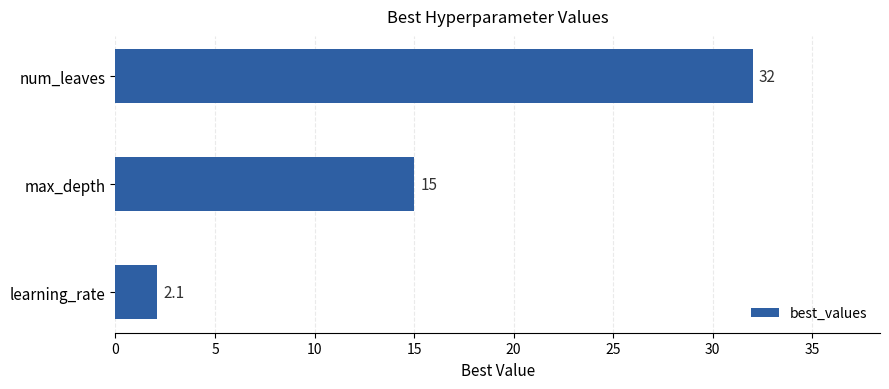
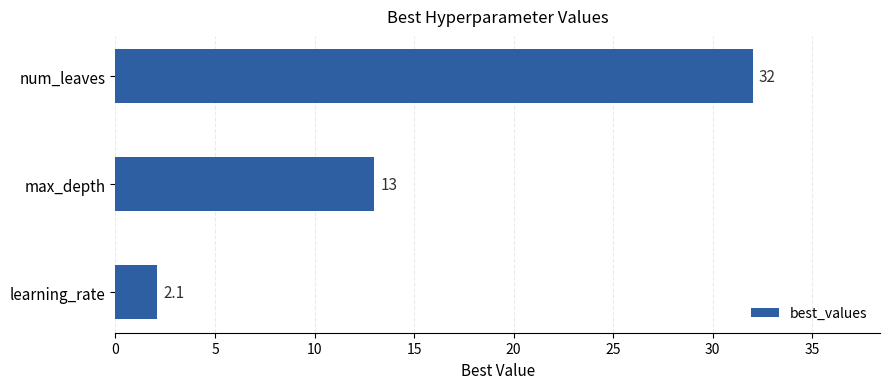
max_depth: 15 -> 13
